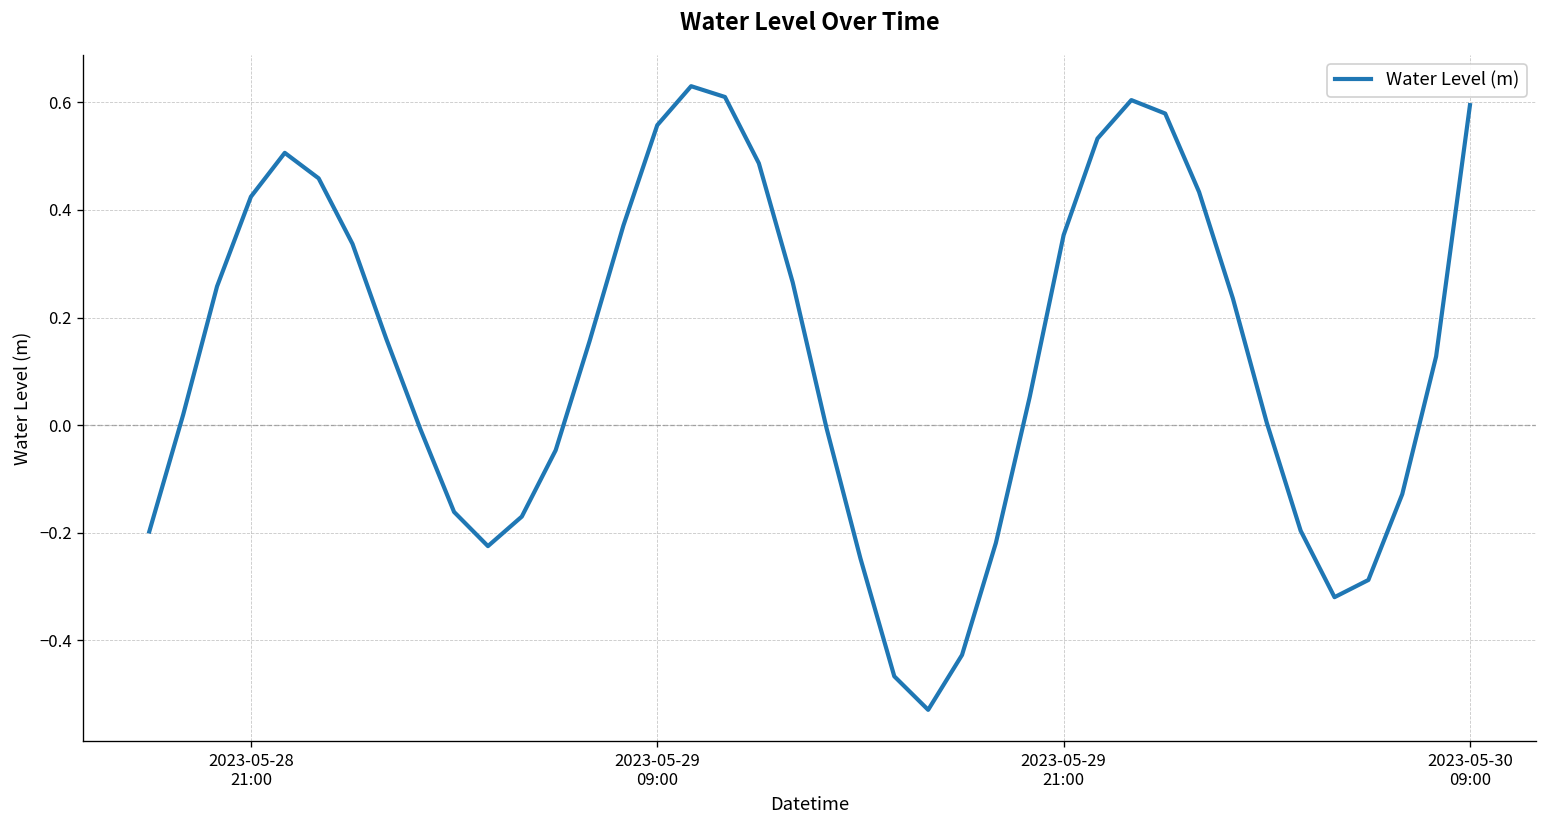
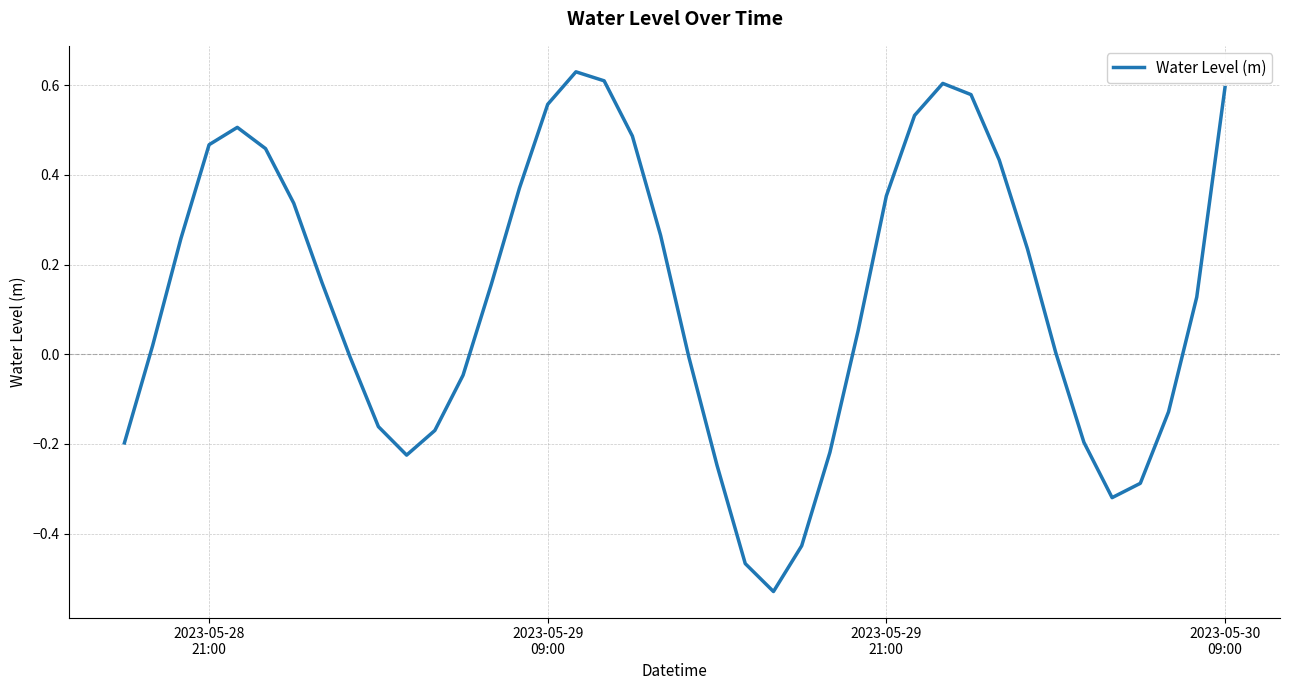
2023-05-28 21:00: 0.42 -> 0.47
